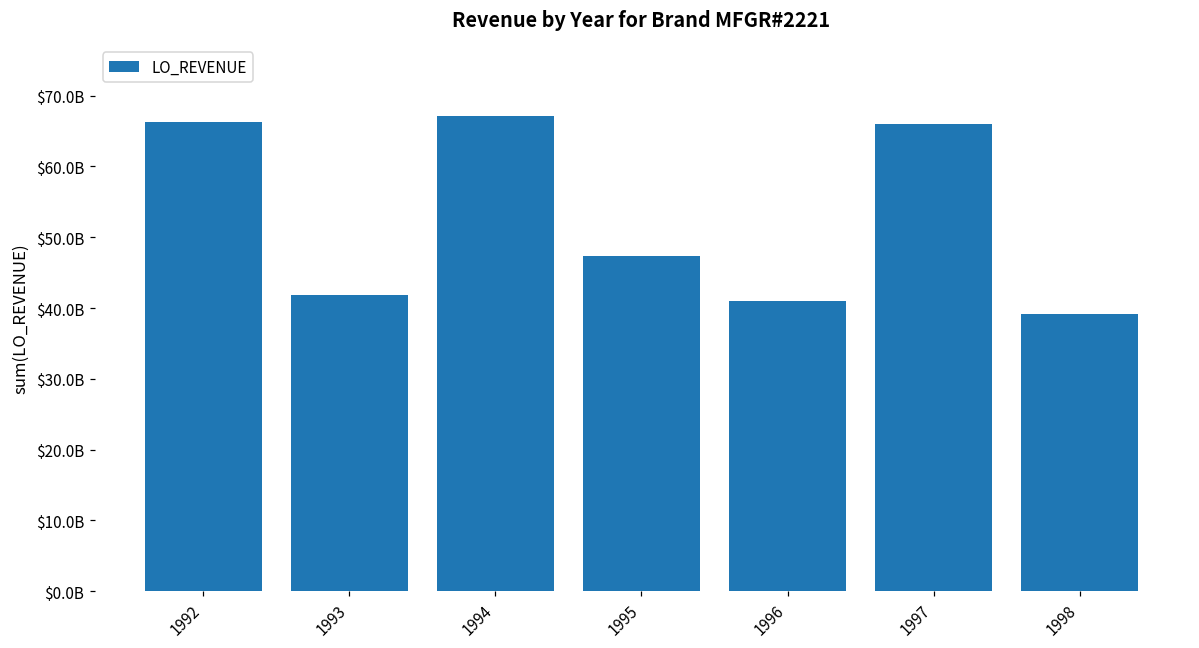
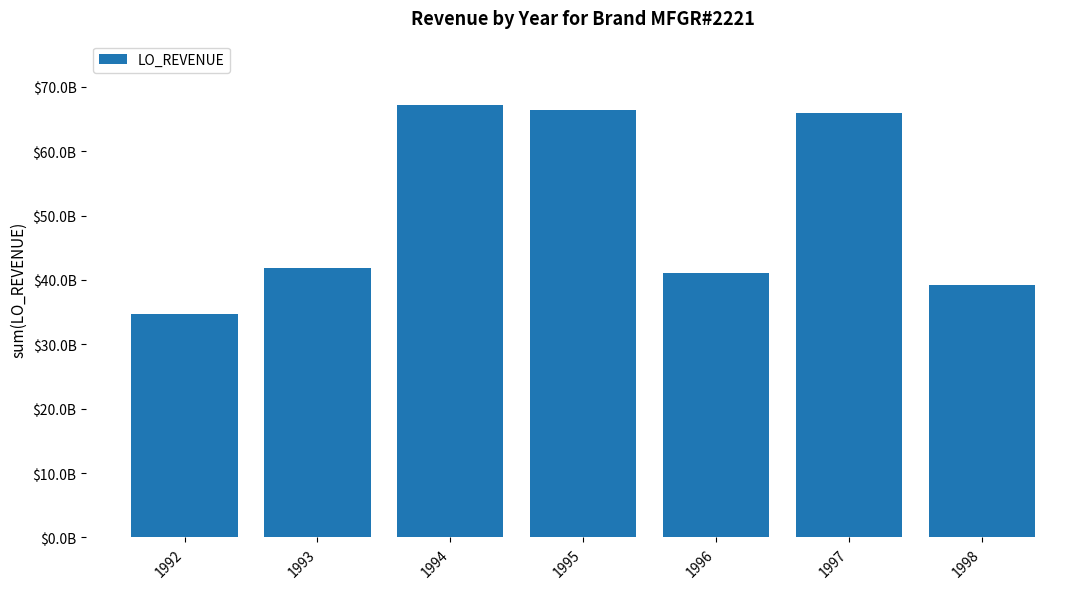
1992: $66000000000 -> $35000000000
1995: $47000000000 -> $66000000000
